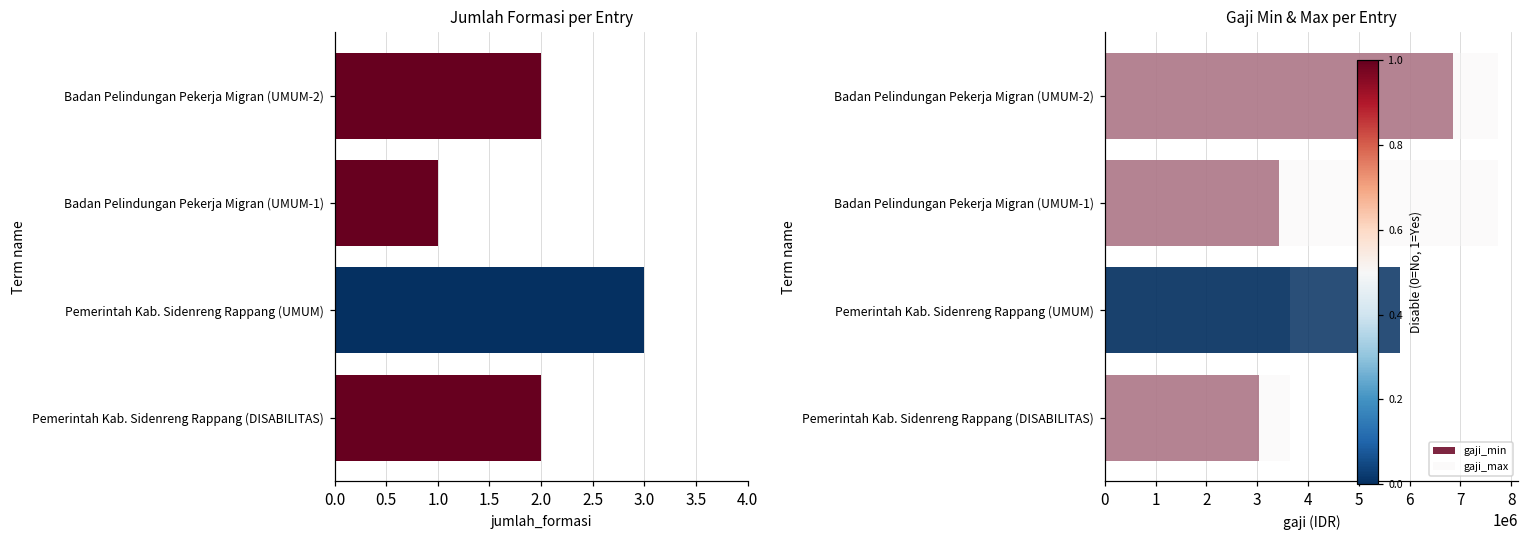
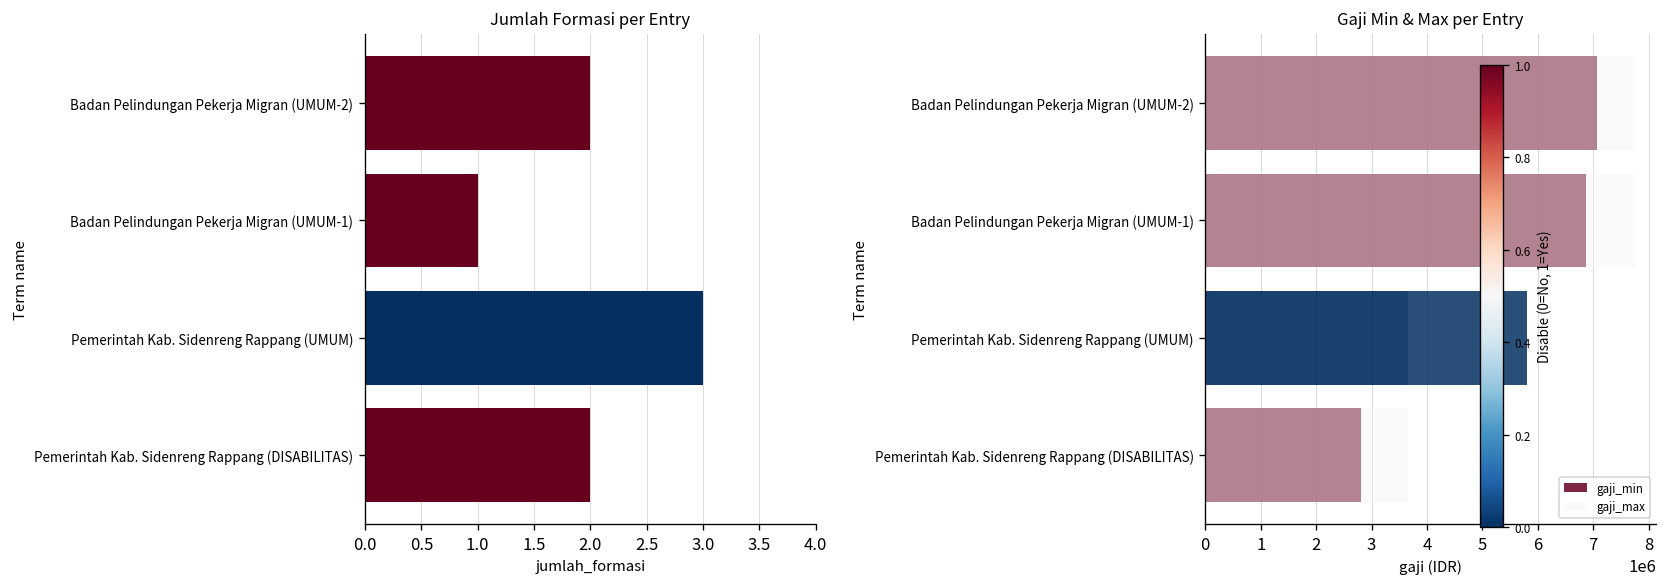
Gaji Min & Max per Entry, gaji_min, Badan Pelindungan Pekerja Migran (UMUM-2): 6900000 -> 7100000
Gaji Min & Max per Entry, gaji_min, Badan Pelindungan Pekerja Migran (UMUM-1): 3400000 -> 6900000
Gaji Min & Max per Entry, gaji_min, Pemerintah Kab. Sidenreng Rappang (DISABILITAS): 3000000 -> 2800000
